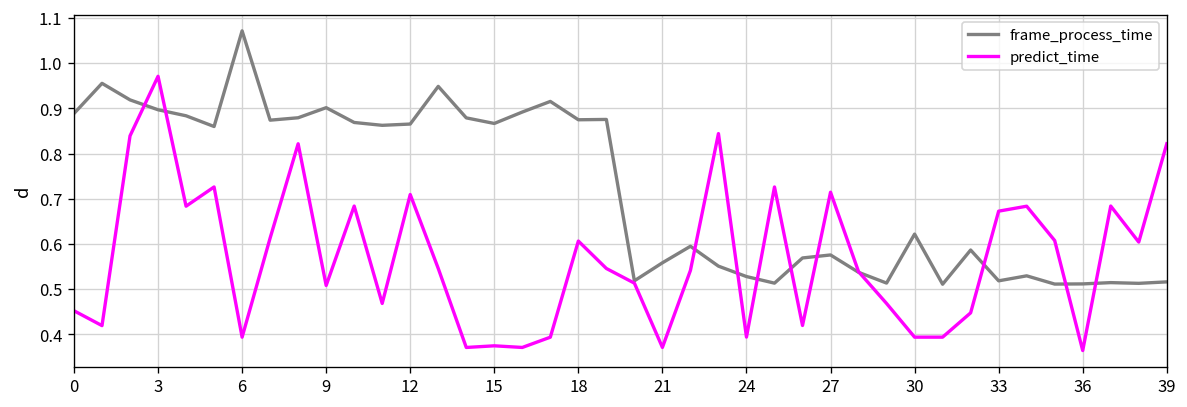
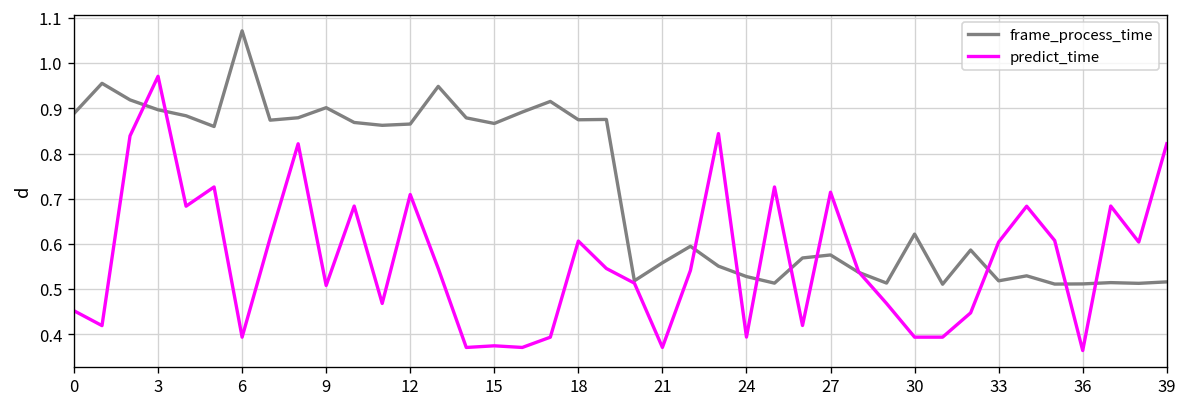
predict_time, 33: 0.67 -> 0.60
